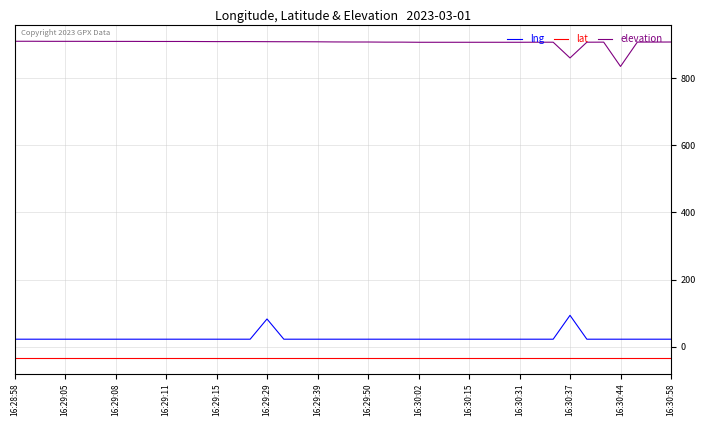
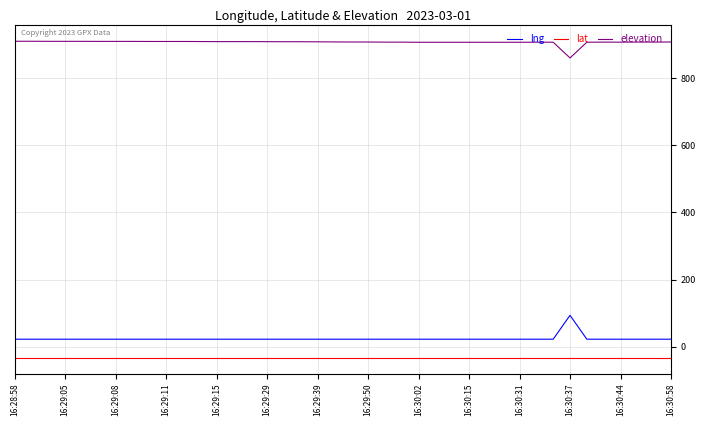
lng, 16:29:29: 80 -> 20
elevation, 16:30:44: 830 -> 910
